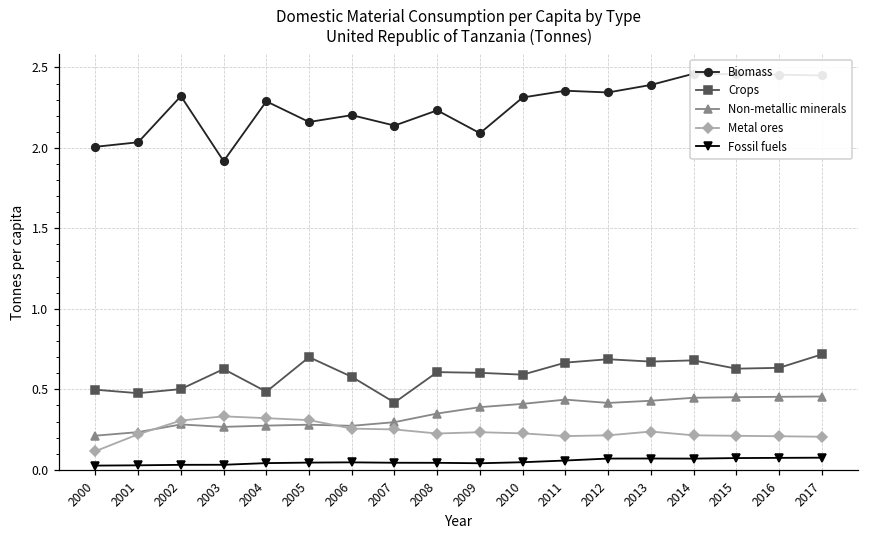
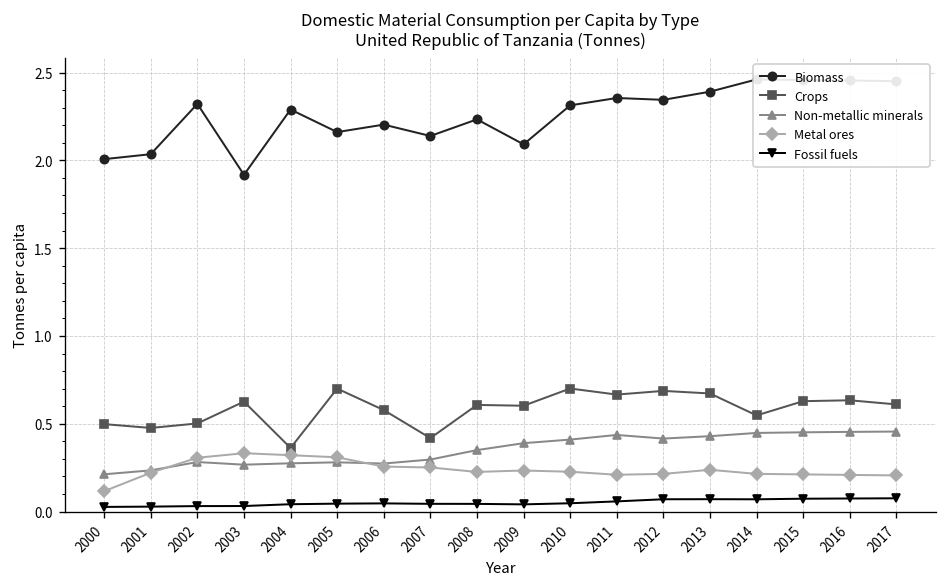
Crops, 2004: 0.49 -> 0.36
Crops, 2010: 0.59 -> 0.70
Crops, 2014: 0.68 -> 0.55
Crops, 2017: 0.72 -> 0.61
